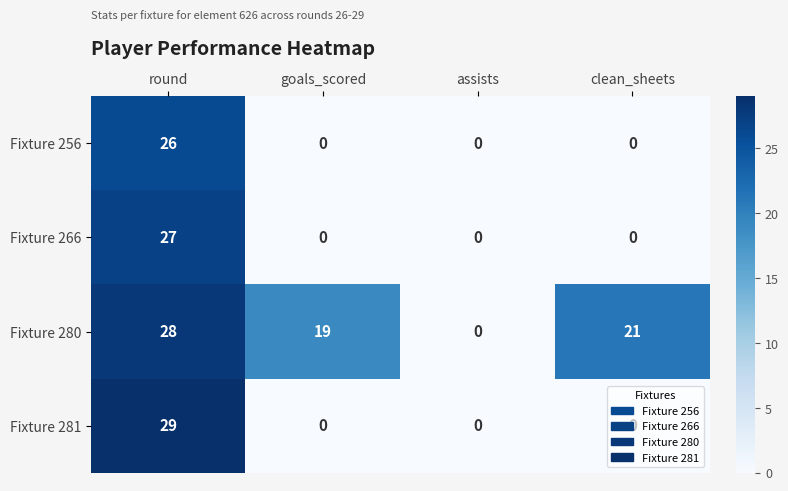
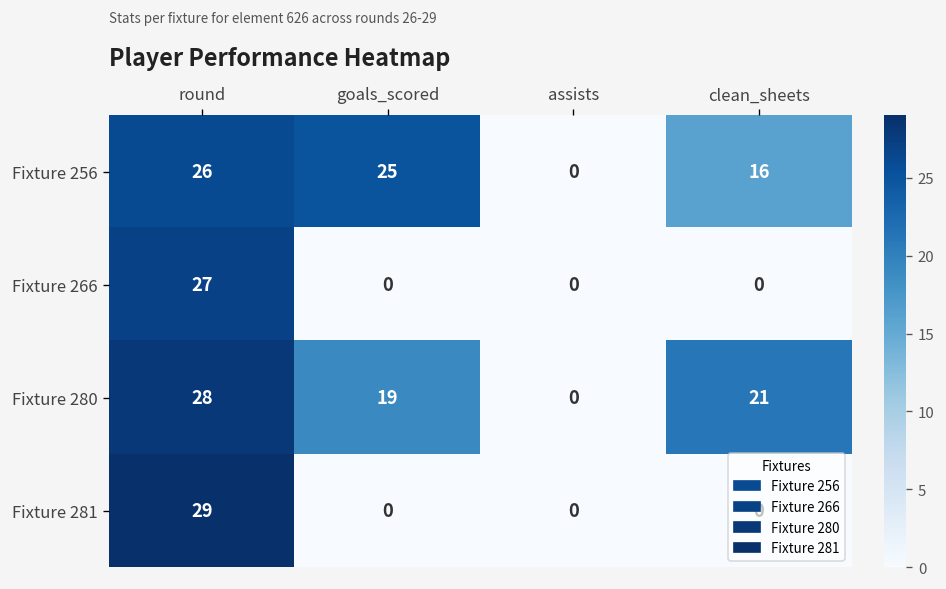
Fixture 256, goals_scored: 0 -> 25
Fixture 256, clean_sheets: 0 -> 16
